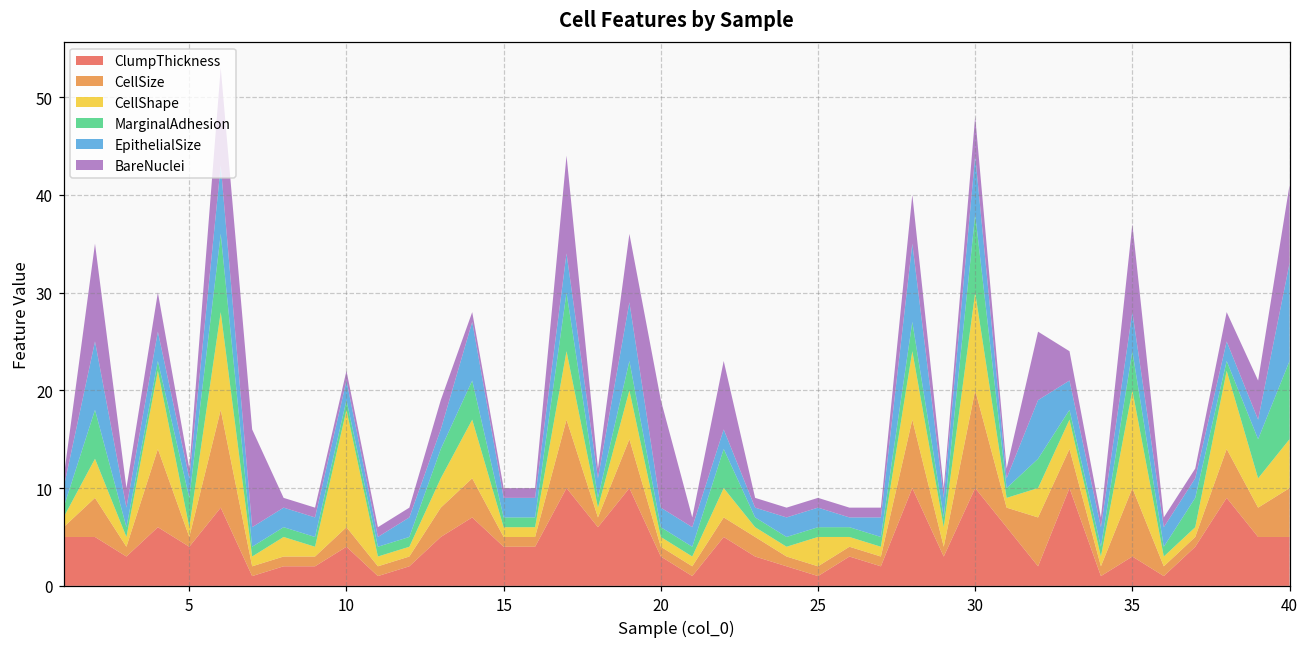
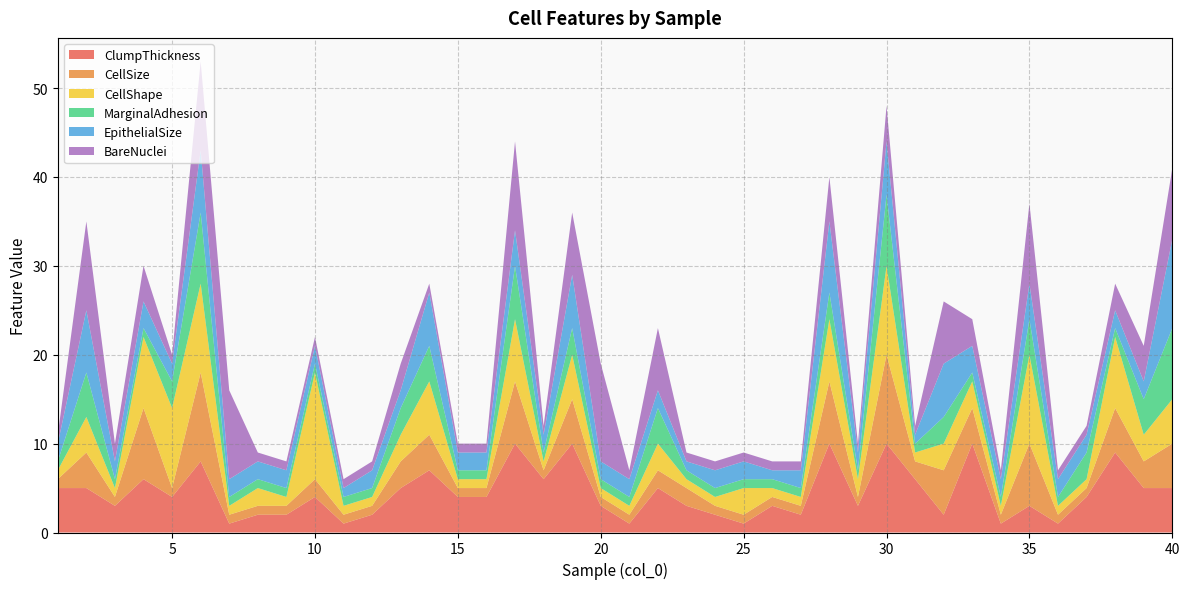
CellShape, 5: 1 -> 9
